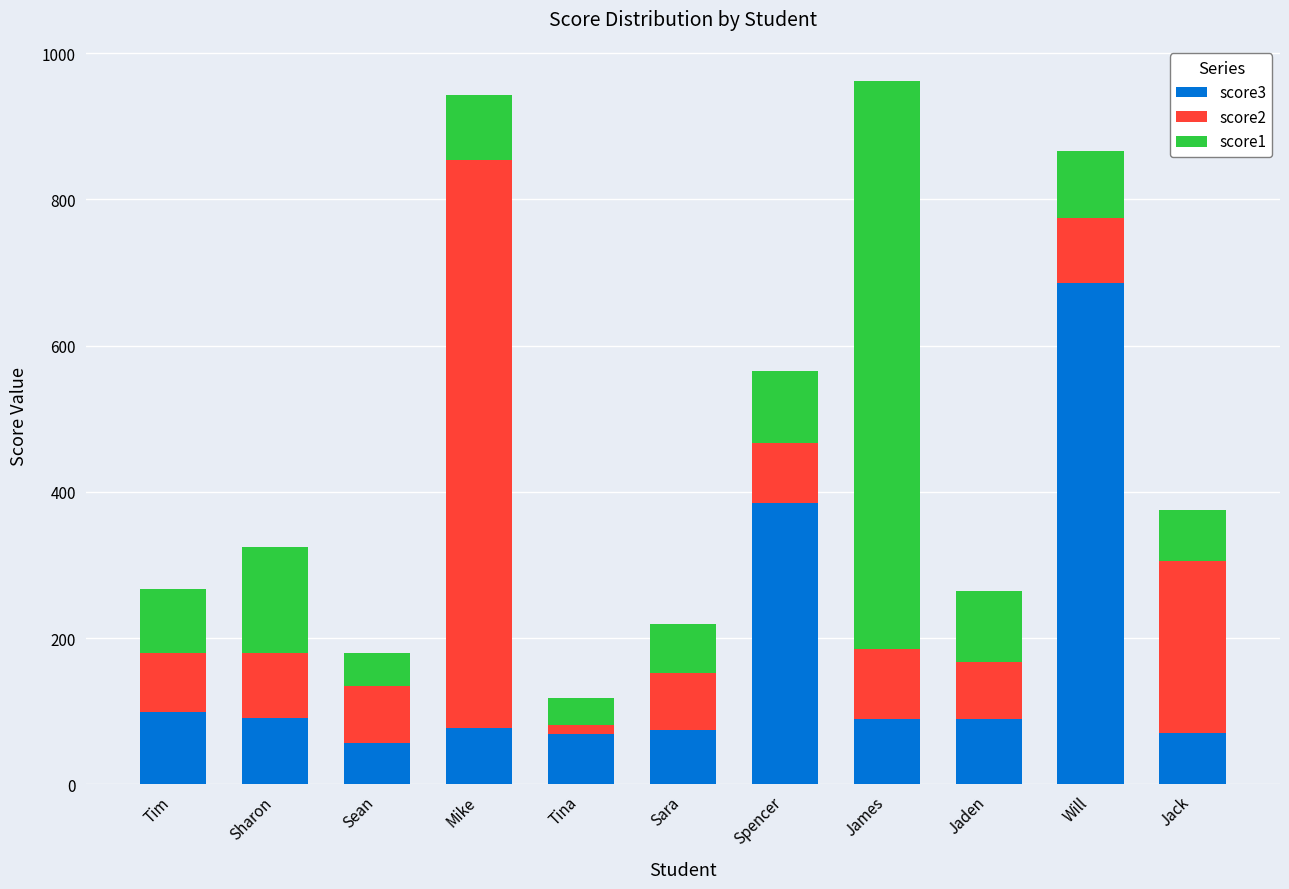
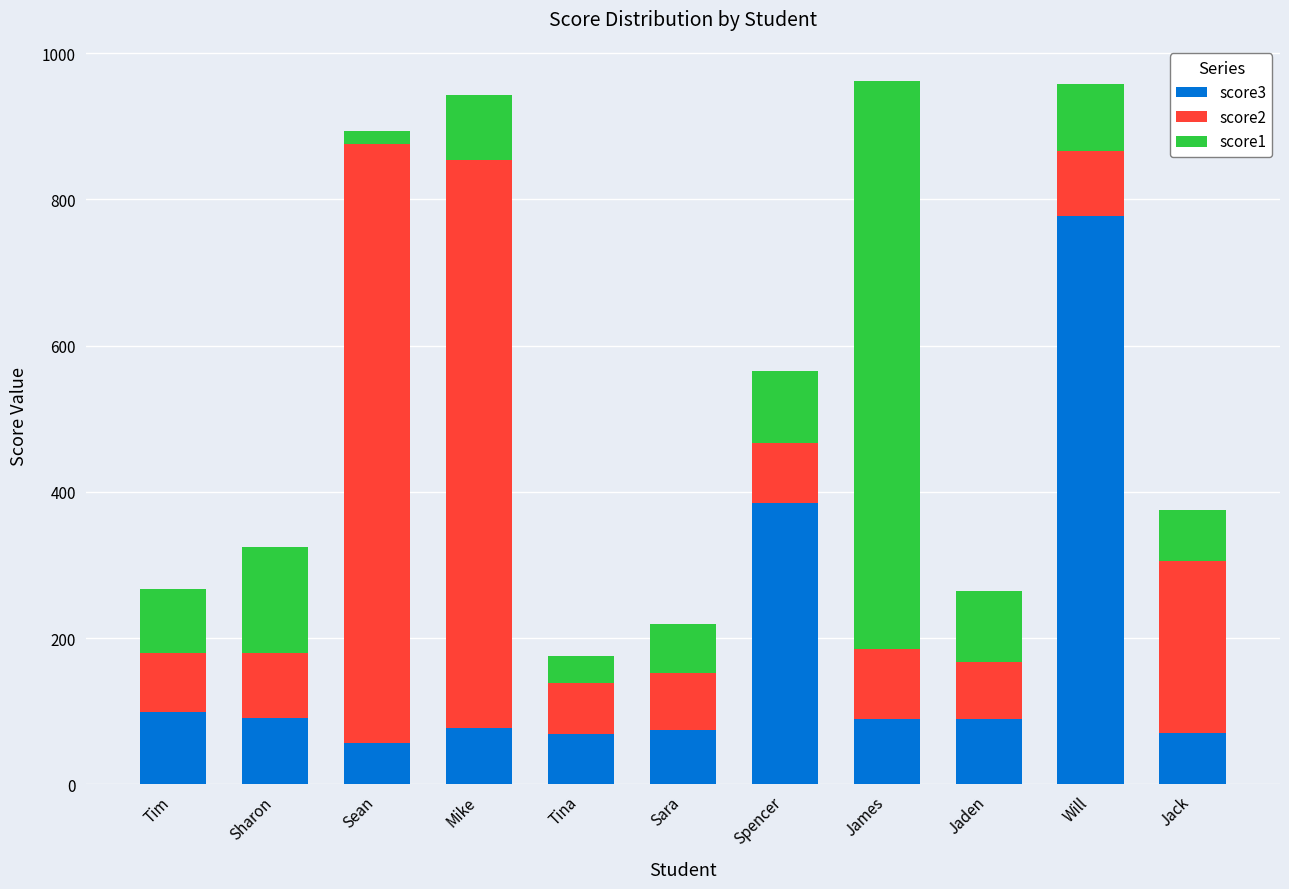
score2, Sean: 80 -> 820
score1, Sean: 50 -> 20
score2, Tina: 10 -> 70
score3, Will: 690 -> 780
